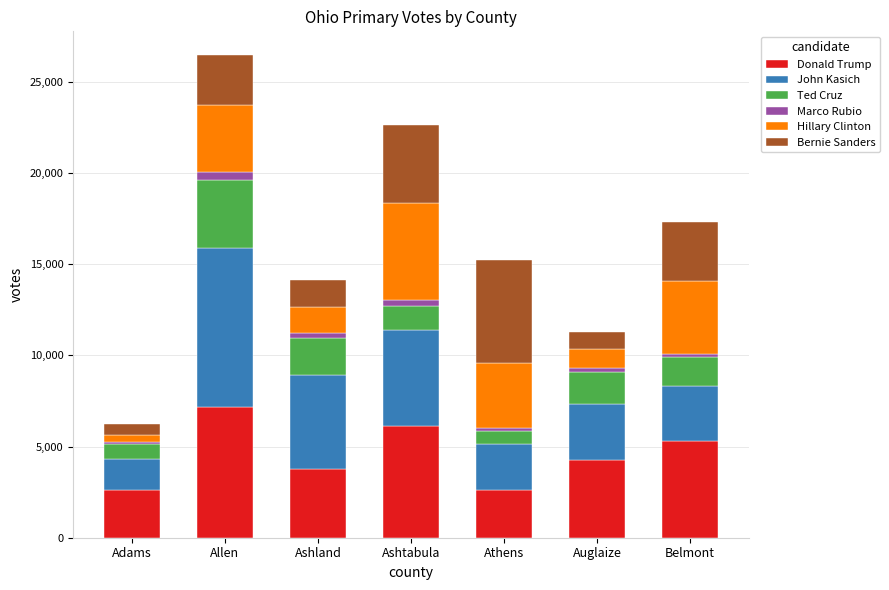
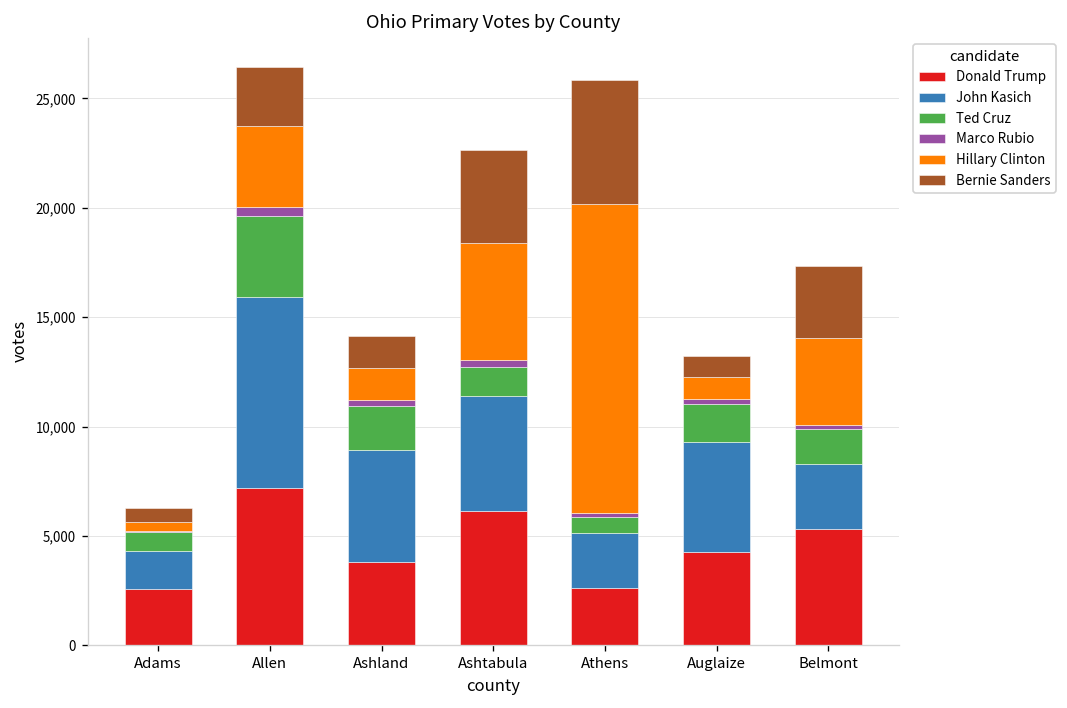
Hillary Clinton, Athens: 3,500 -> 14,100
John Kasich, Auglaize: 3,100 -> 5,000
